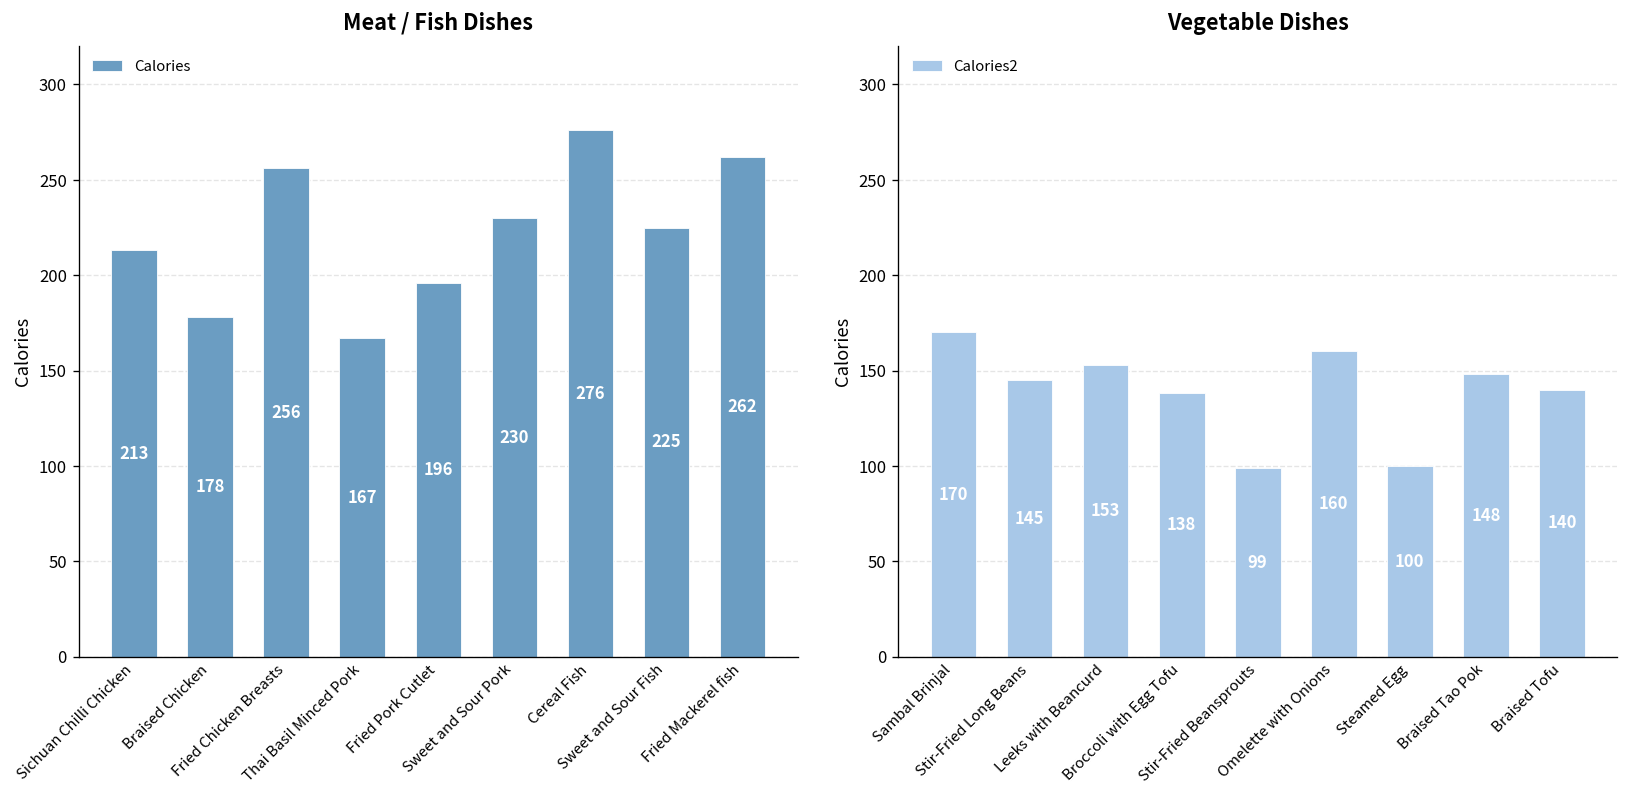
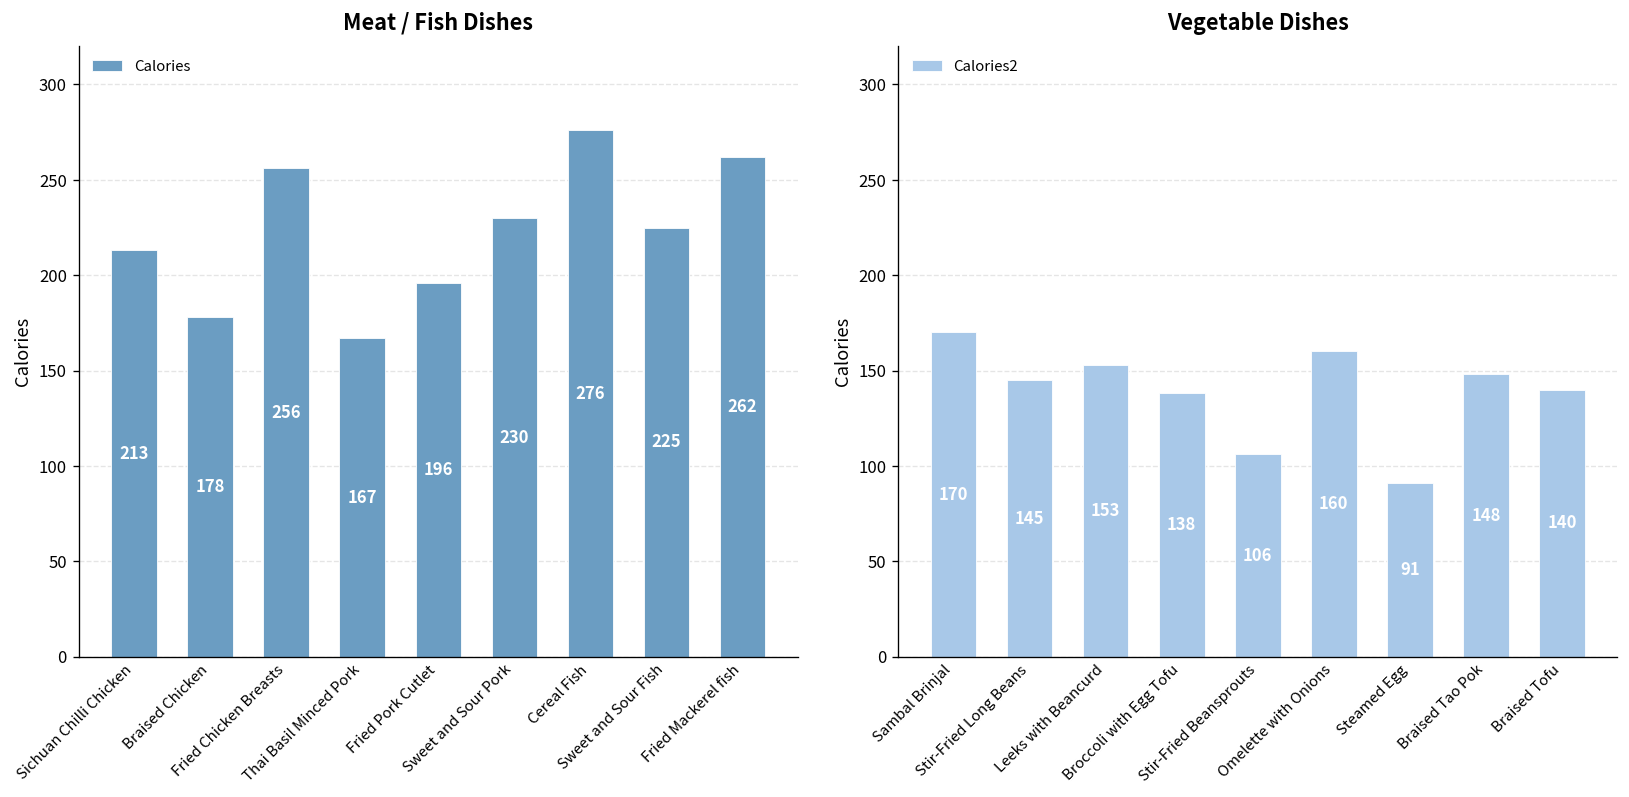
Vegetable Dishes, Stir-Fried Beansprouts: 99 -> 106
Vegetable Dishes, Steamed Egg: 100 -> 91
